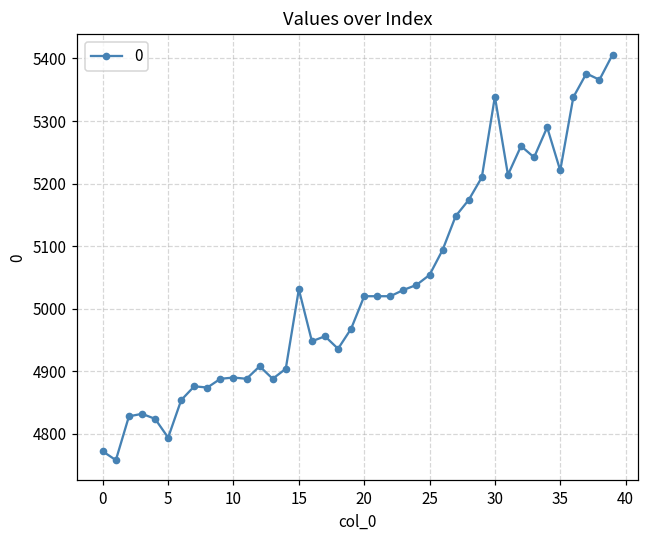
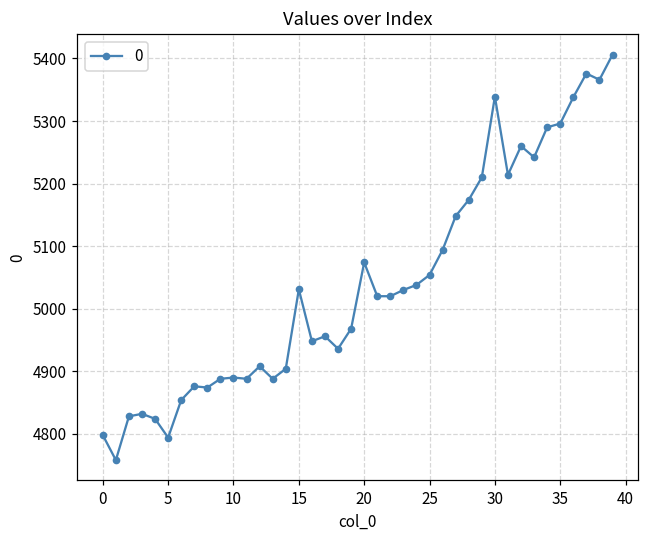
0: 4770 -> 4800
20: 5020 -> 5070
35: 5220 -> 5300
